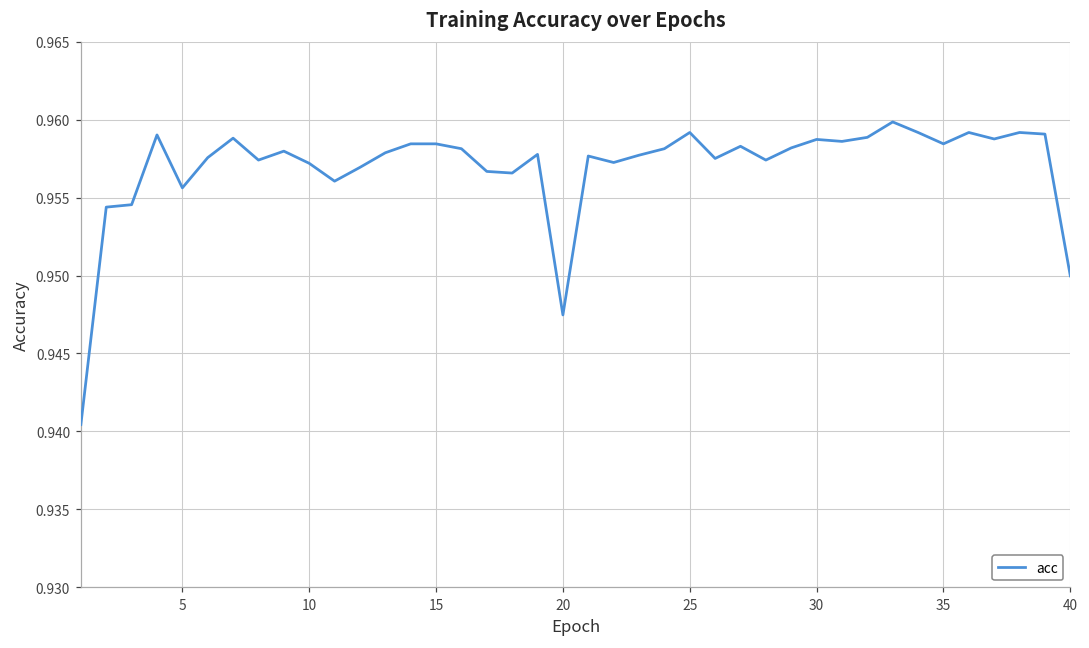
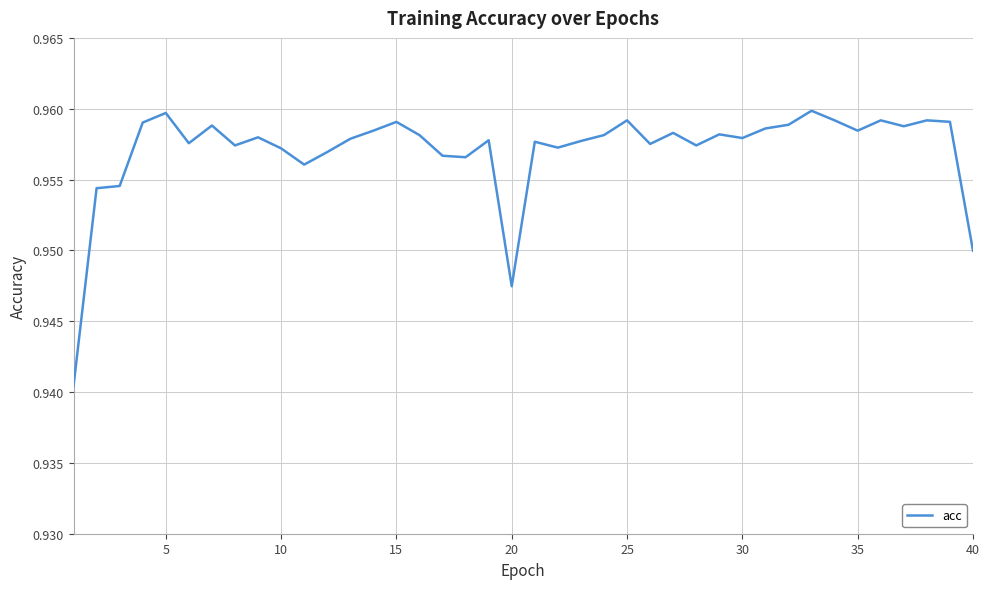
5: 0.9556 -> 0.9597
15: 0.9585 -> 0.9591
30: 0.9587 -> 0.9579
